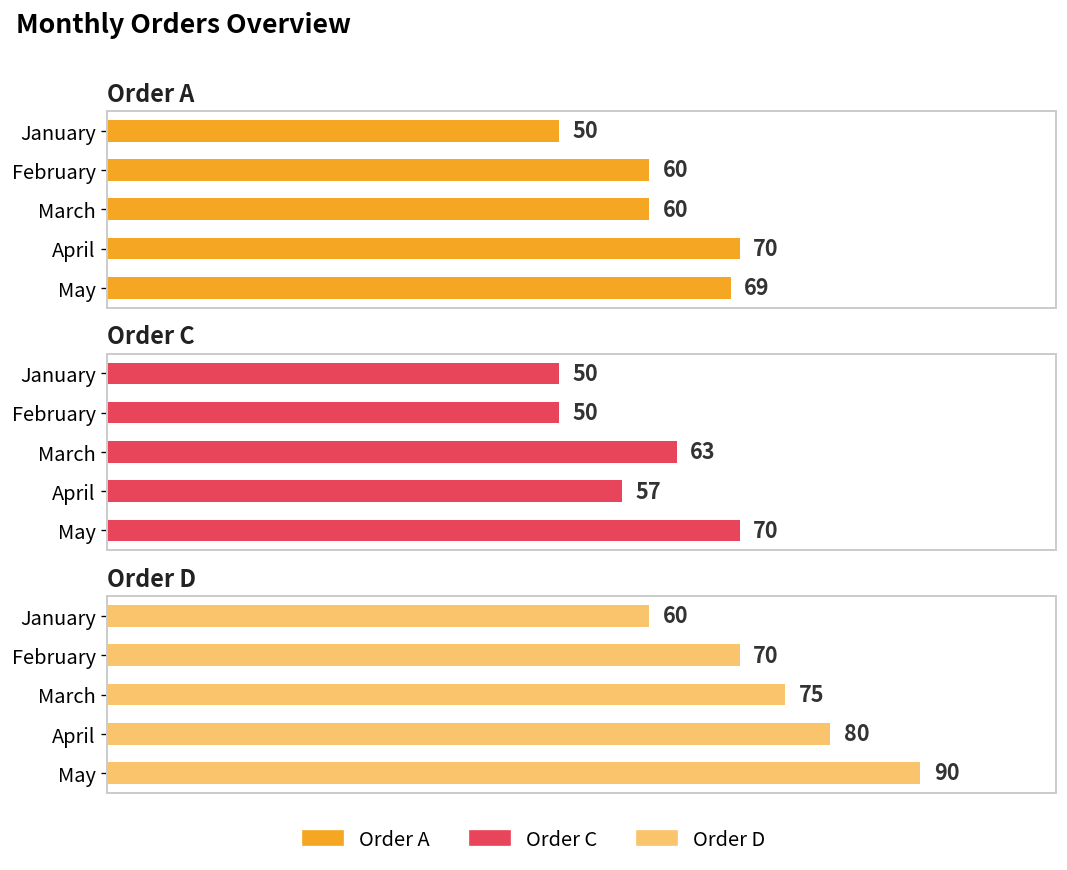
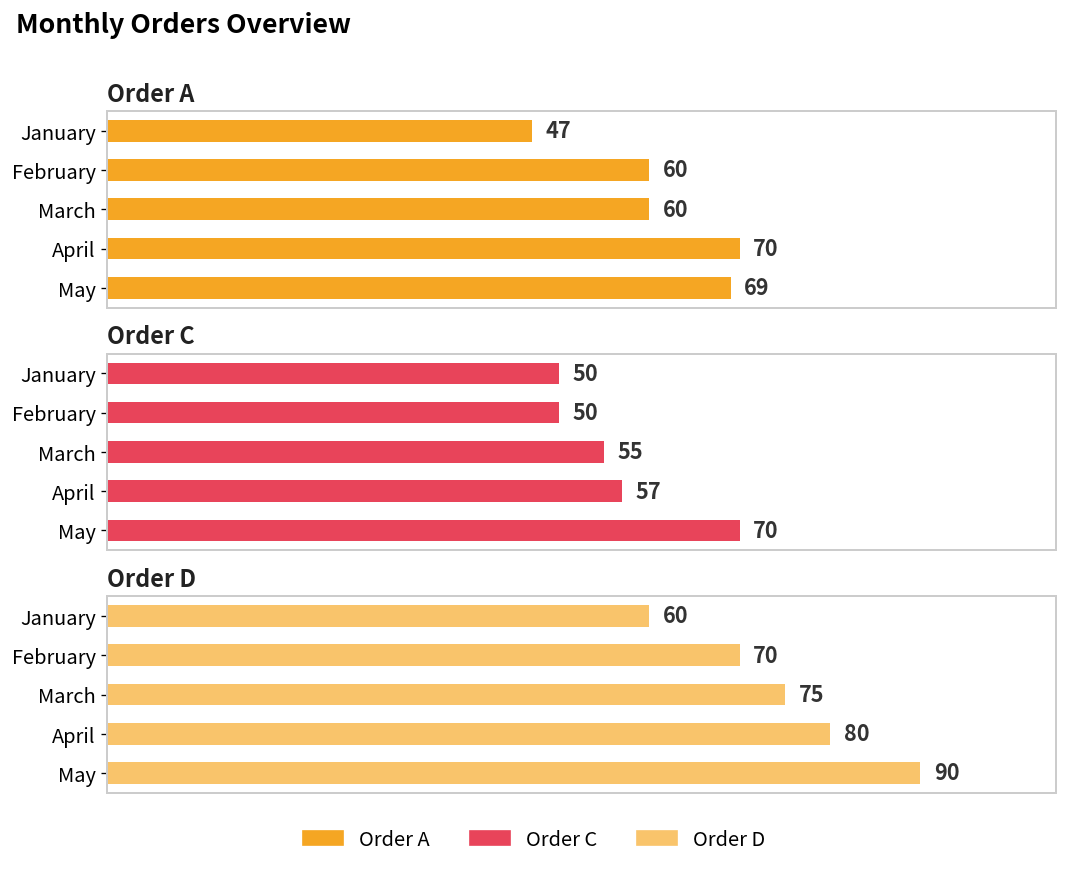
Order A, January: 50 -> 47
Order C, March: 63 -> 55
